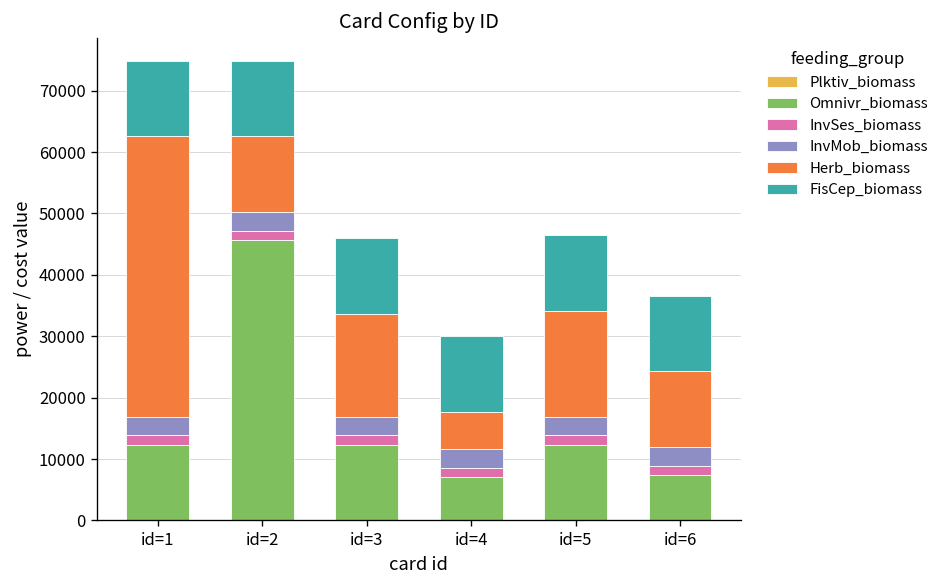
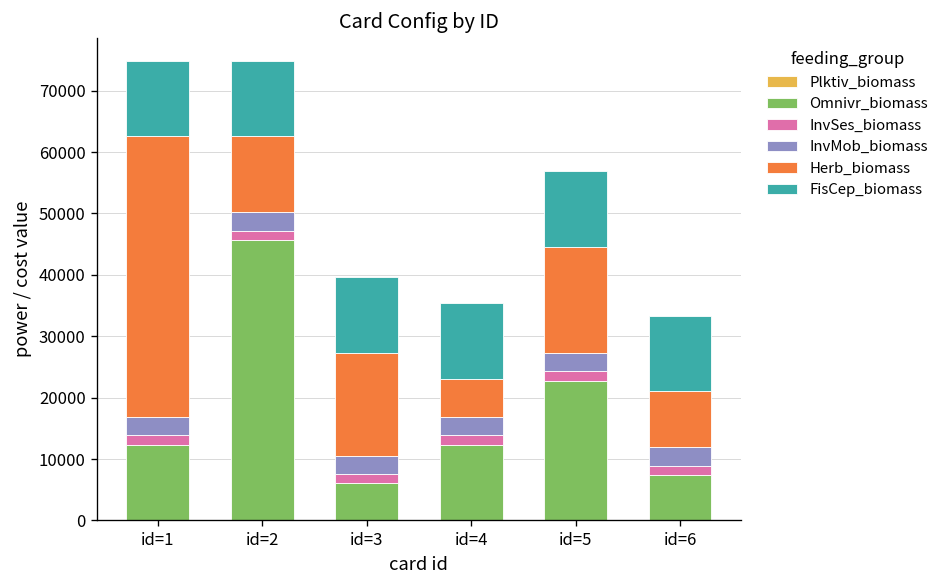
Omnivr_biomass, id=3: 12000 -> 6000
Omnivr_biomass, id=4: 7000 -> 12000
Omnivr_biomass, id=5: 12000 -> 23000
Herb_biomass, id=6: 12000 -> 9000
